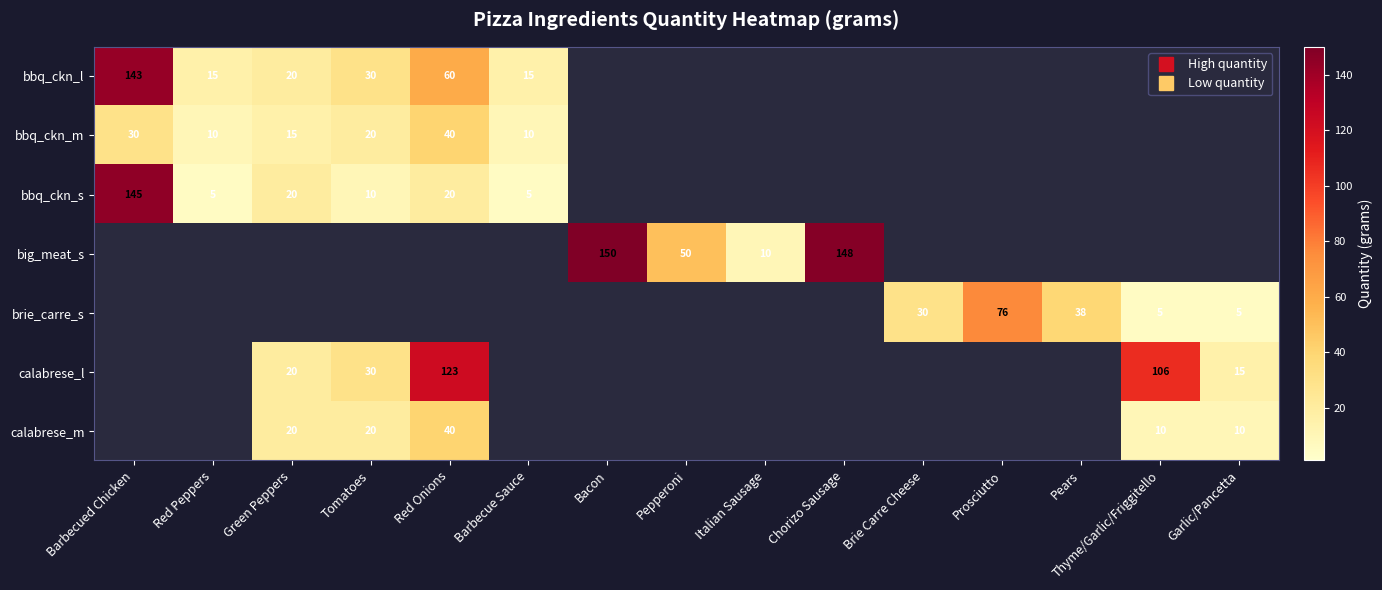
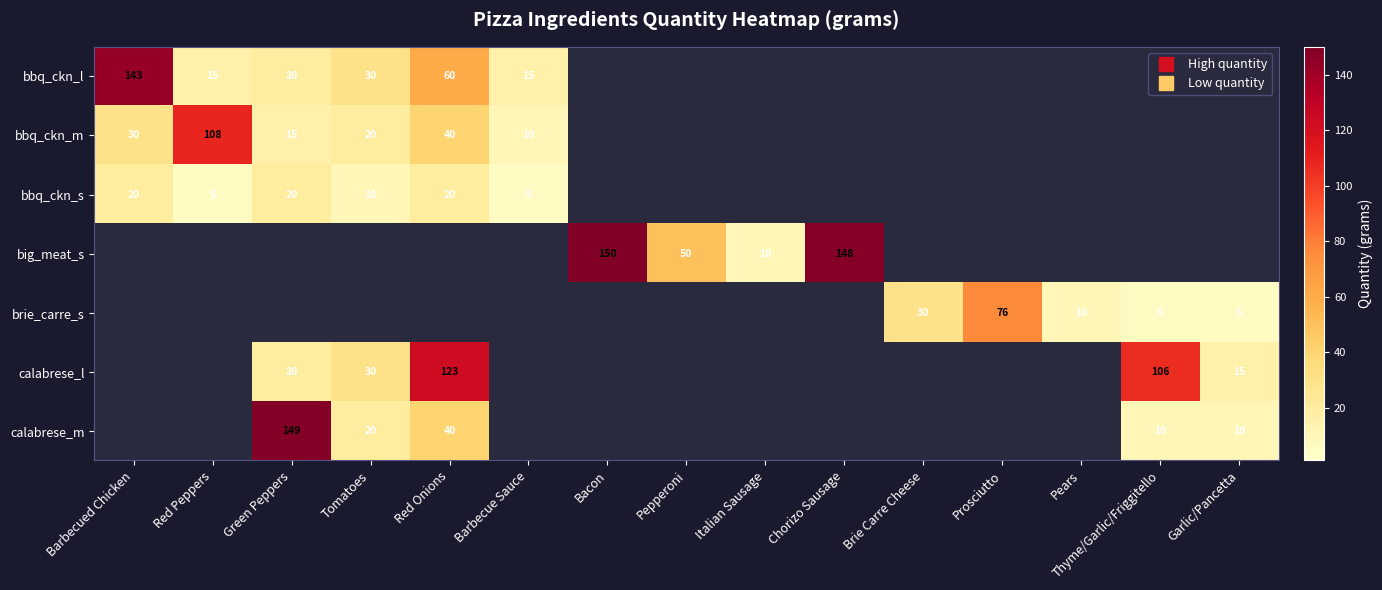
bbq_ckn_m, Red Peppers: 10 -> 108
bbq_ckn_s, Barbecued Chicken: 145 -> 20
brie_carre_s, Pears: 38 -> 10
calabrese_m, Green Peppers: 20 -> 149
